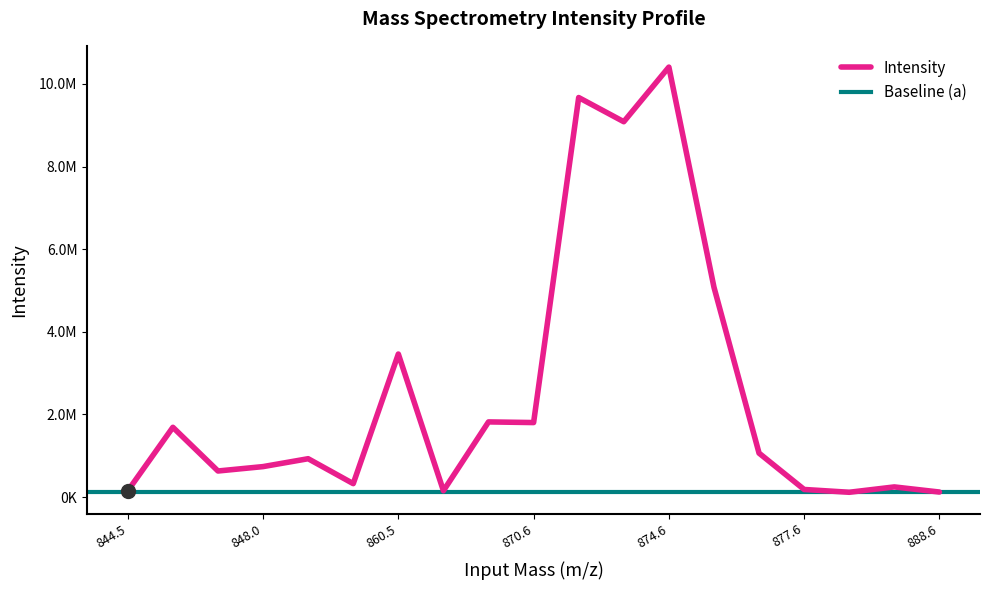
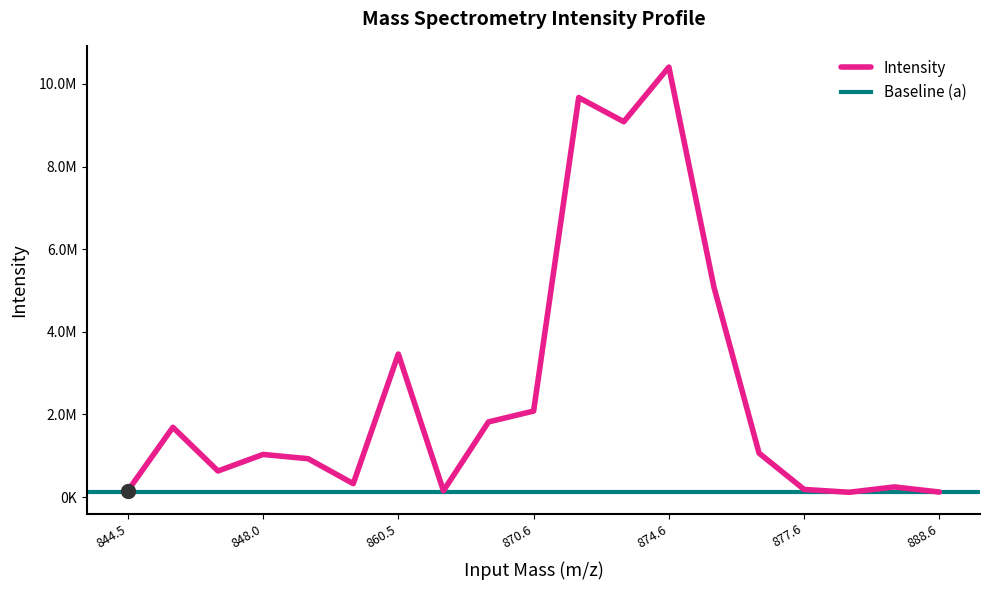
Intensity, 848.0: 700000 -> 1000000
Intensity, 870.6: 1800000 -> 2100000
